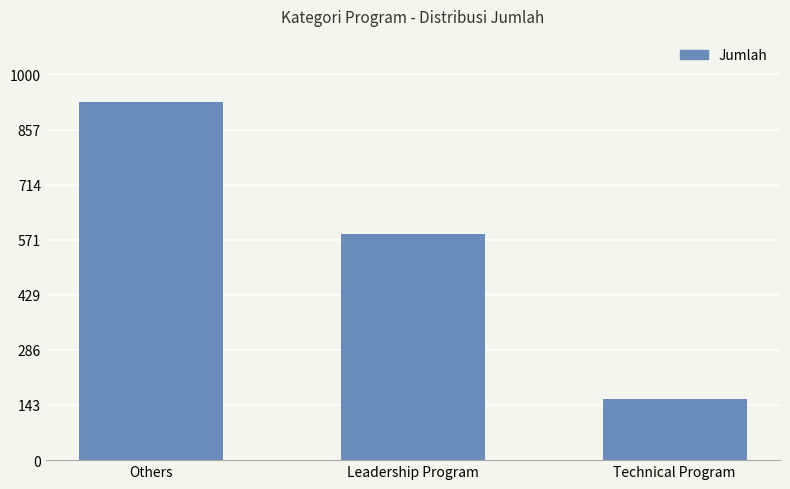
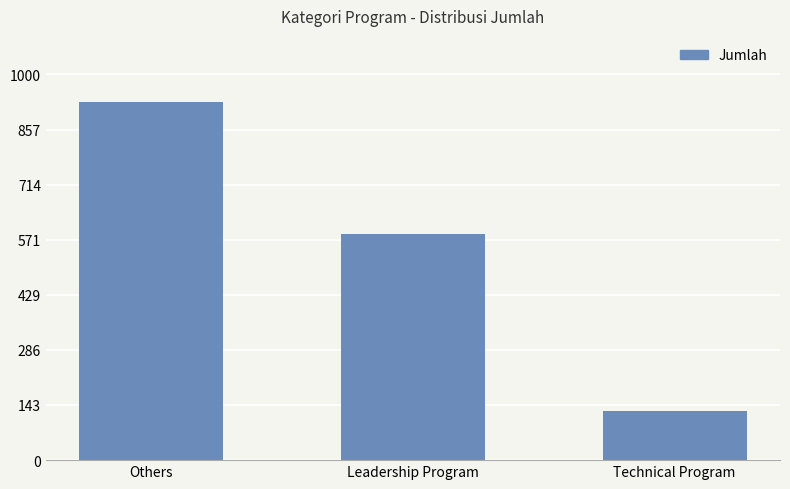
Technical Program: 160 -> 130
